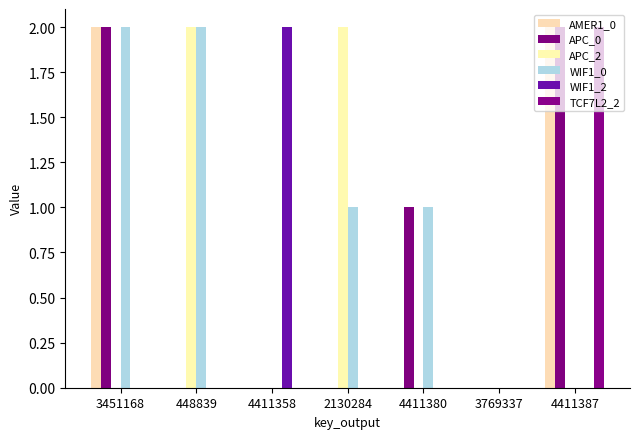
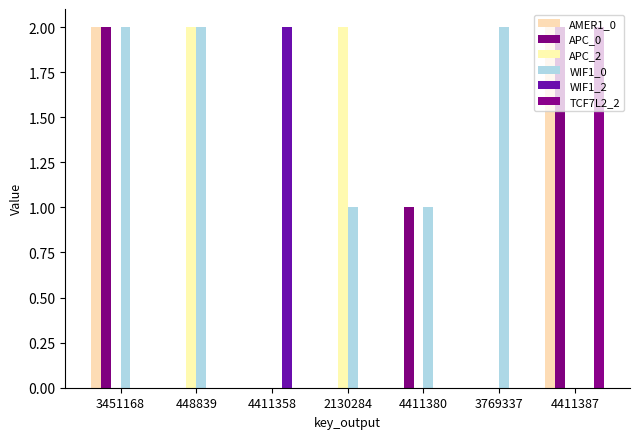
WIF1_0, 3769337: 0 -> 2
